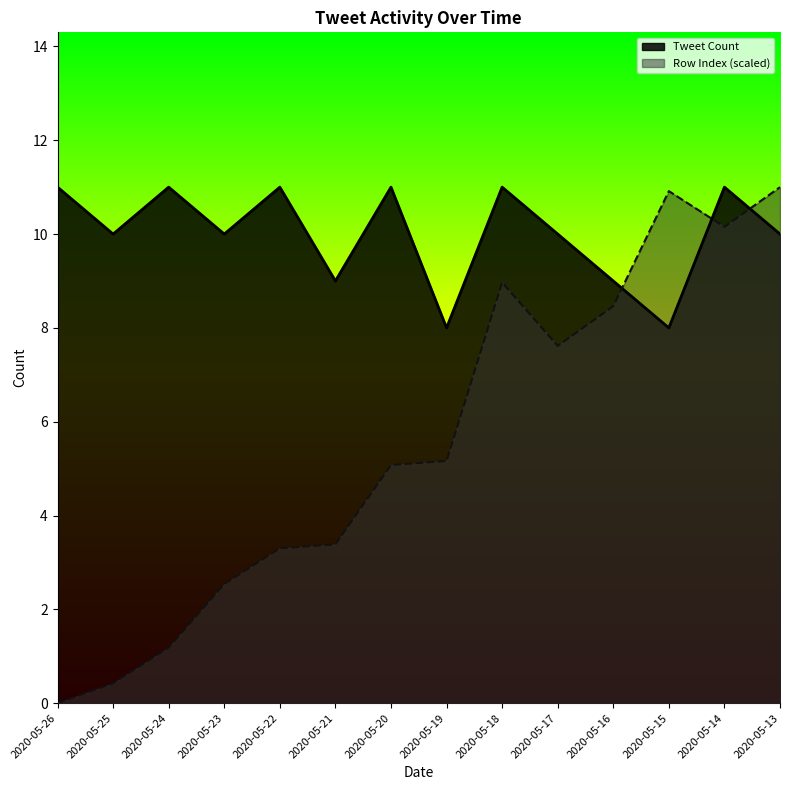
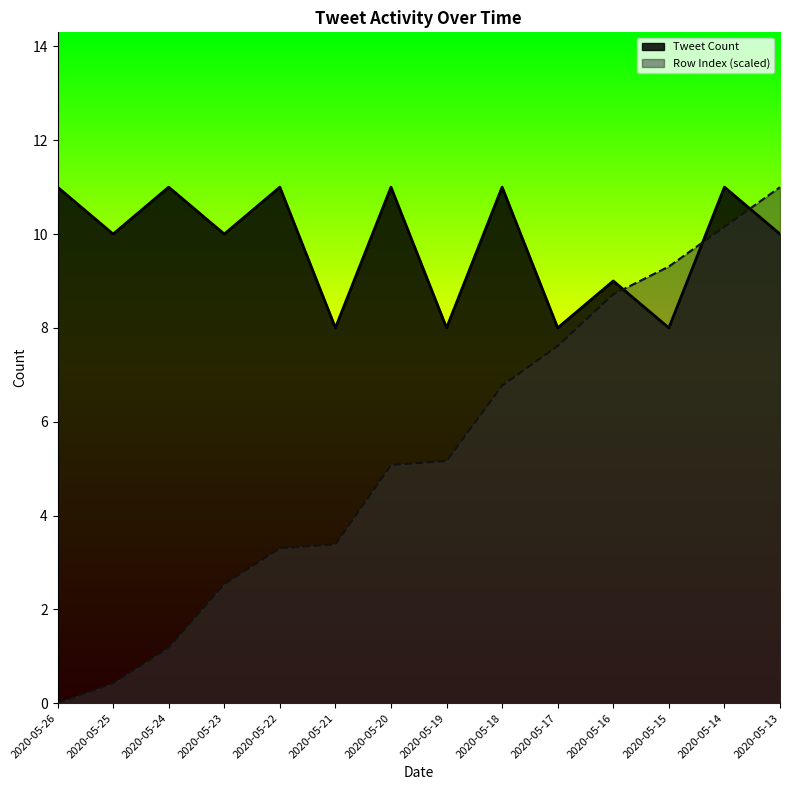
Tweet Count, 2020-05-21: 9 -> 8
Row Index (scaled), 2020-05-18: 9.0 -> 6.8
Tweet Count, 2020-05-17: 10 -> 8
Row Index (scaled), 2020-05-16: 8.5 -> 8.7
Row Index (scaled), 2020-05-15: 10.9 -> 9.3
